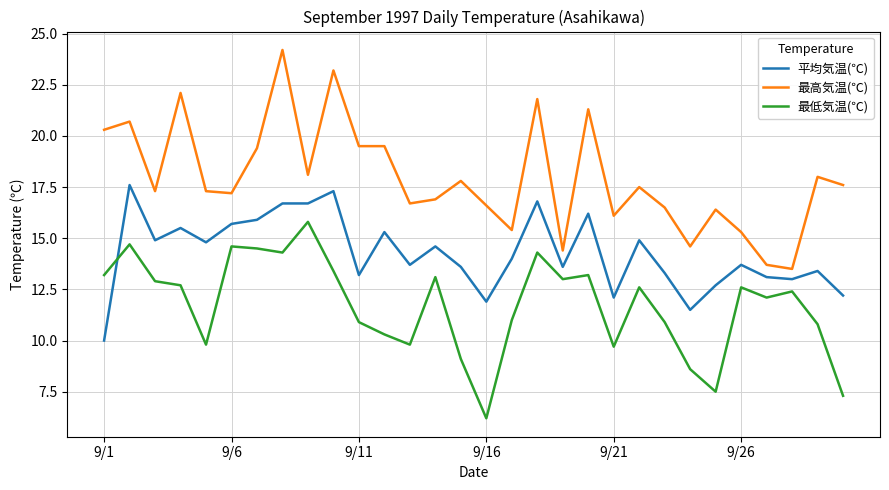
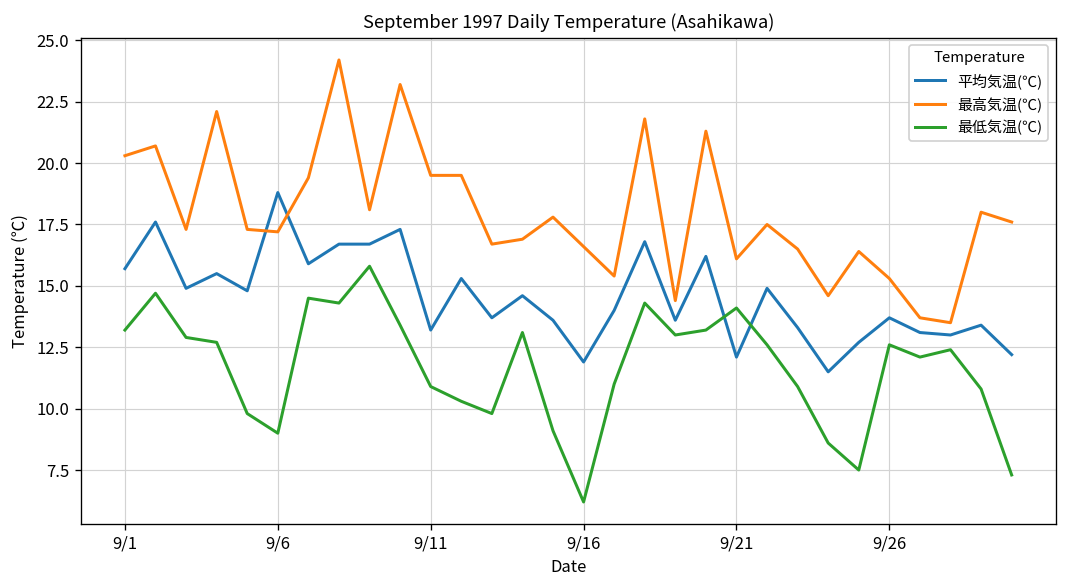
平均気温(℃), 9/1: 10.0 -> 15.7
平均気温(℃), 9/6: 15.7 -> 18.8
最低気温(℃), 9/6: 14.6 -> 9.0
最低気温(℃), 9/21: 9.7 -> 14.1
